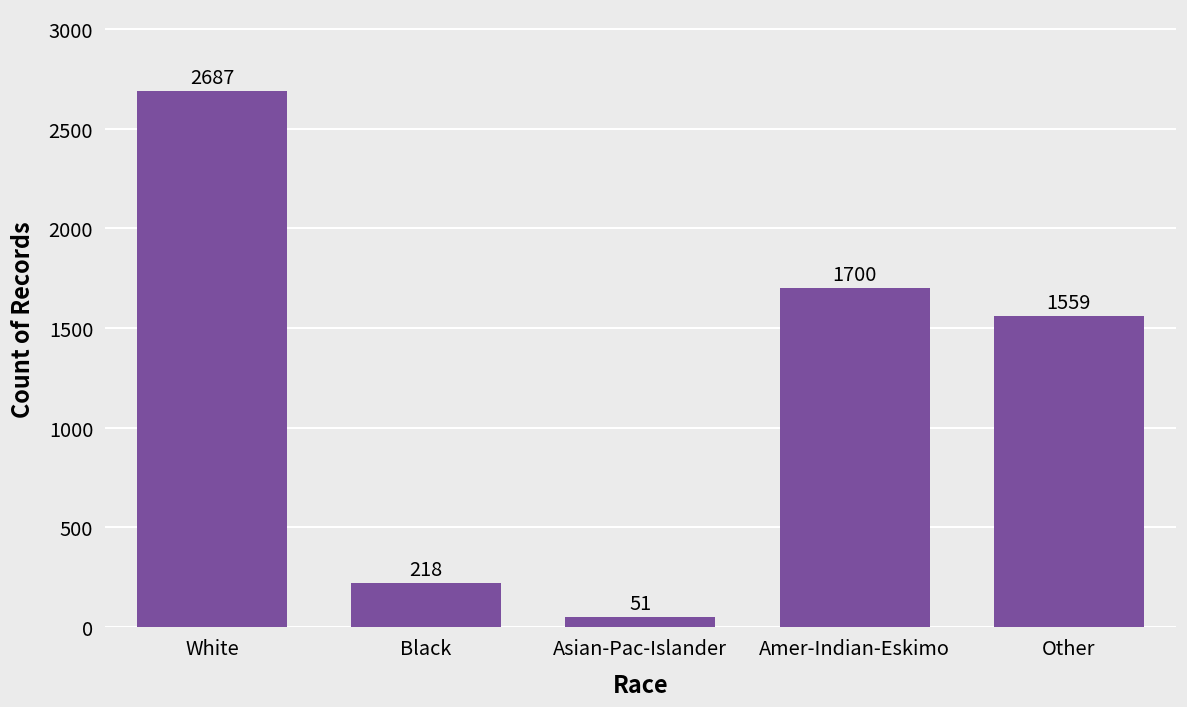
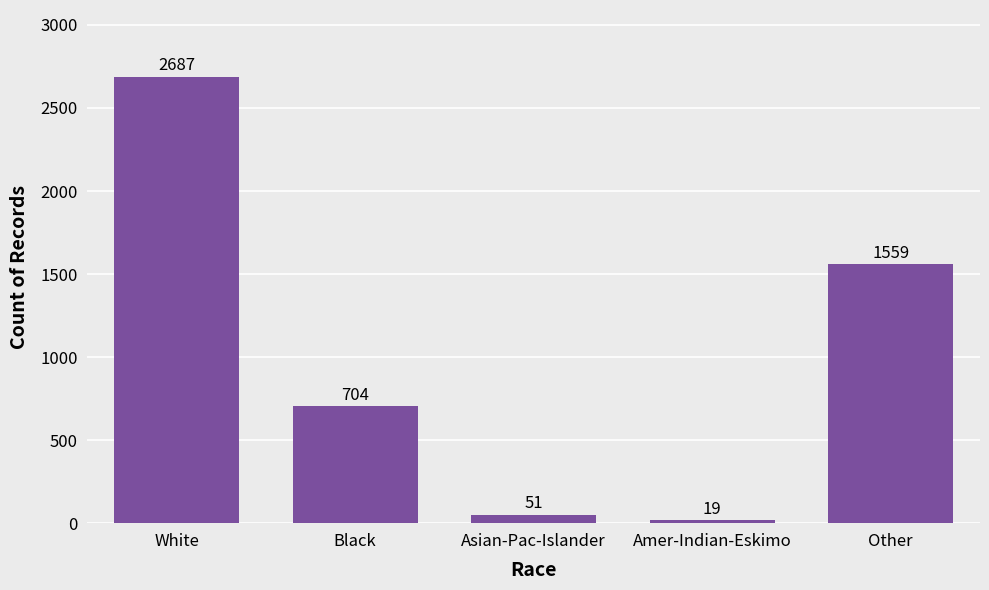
Black: 218 -> 704
Amer-Indian-Eskimo: 1700 -> 19
